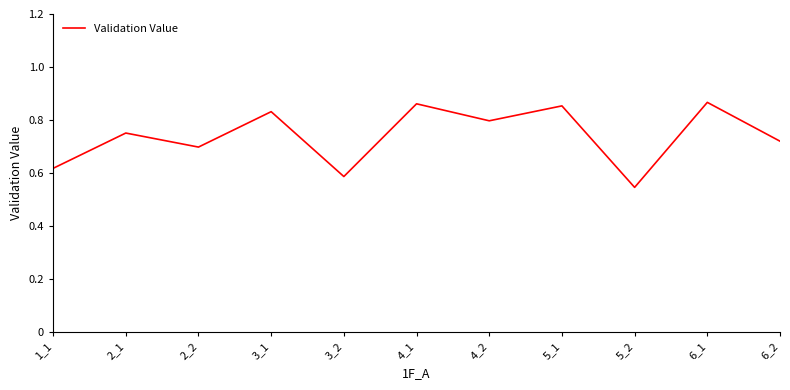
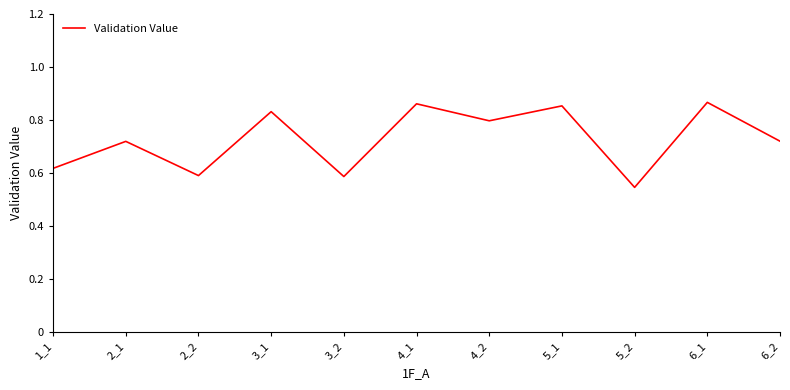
2_1: 0.75 -> 0.72
2_2: 0.70 -> 0.59
